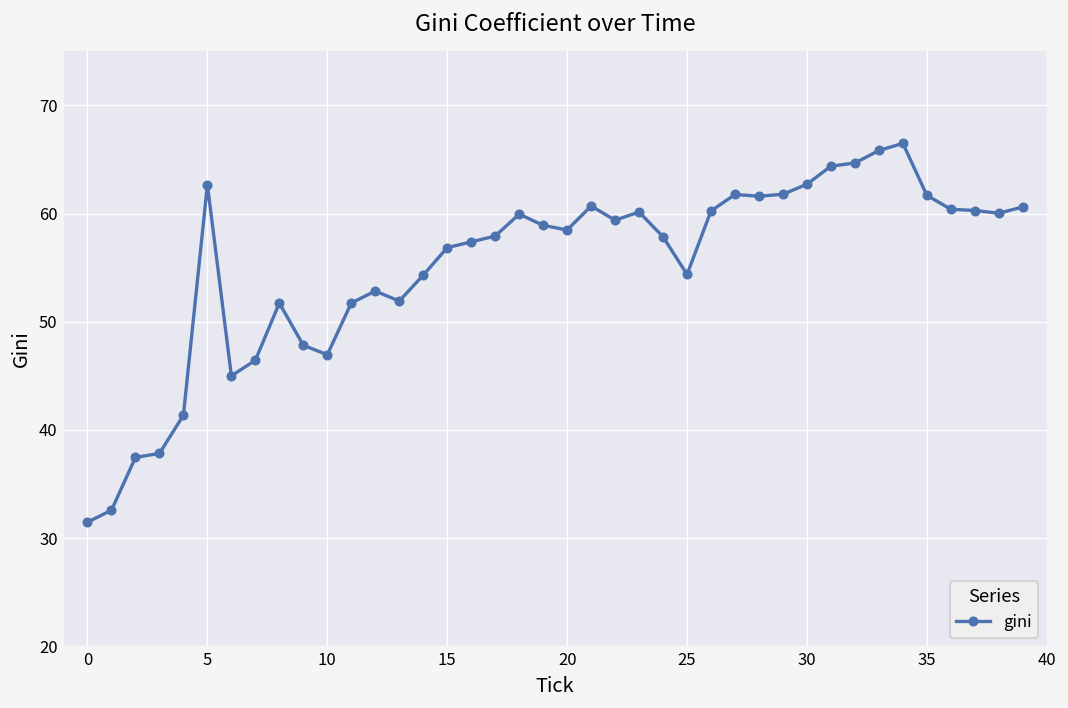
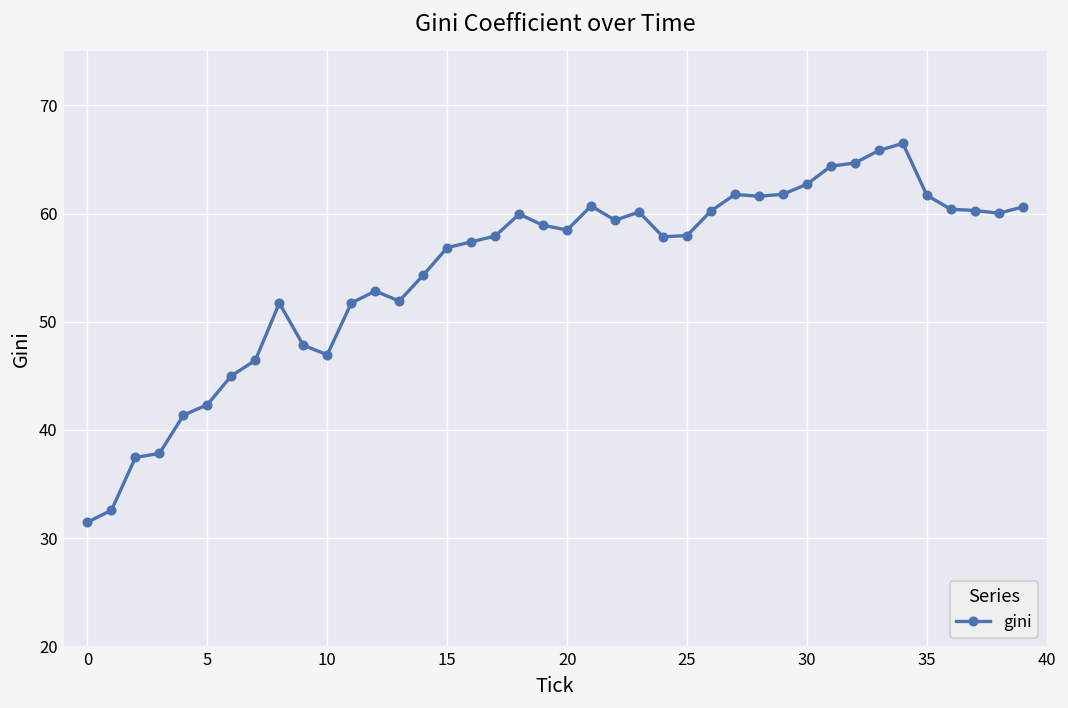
5: 63 -> 42
25: 54 -> 58
